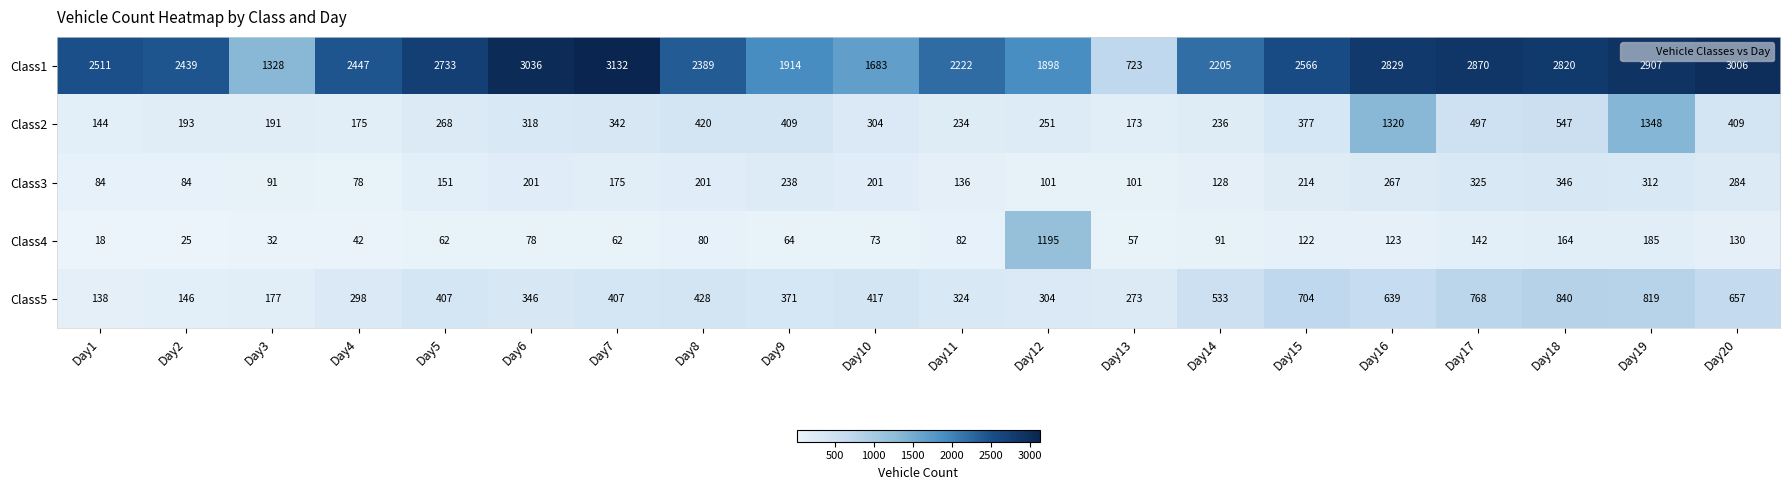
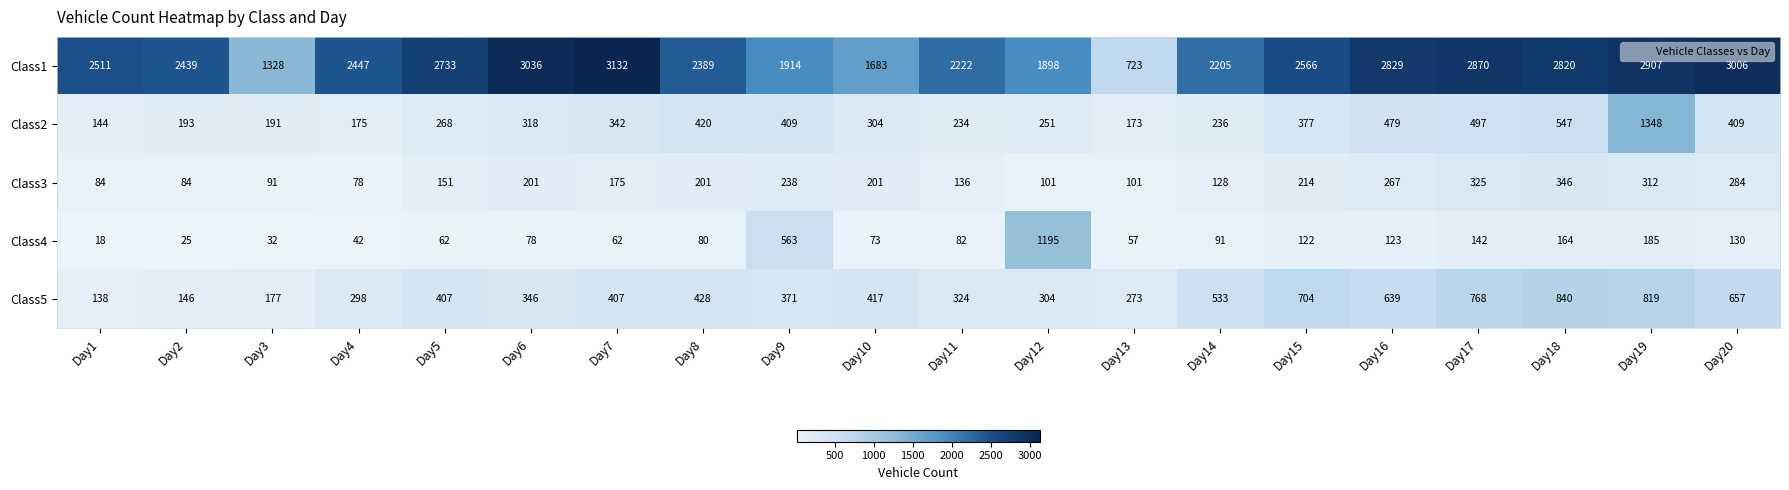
Class2, Day16: 1320 -> 479
Class4, Day9: 64 -> 563
